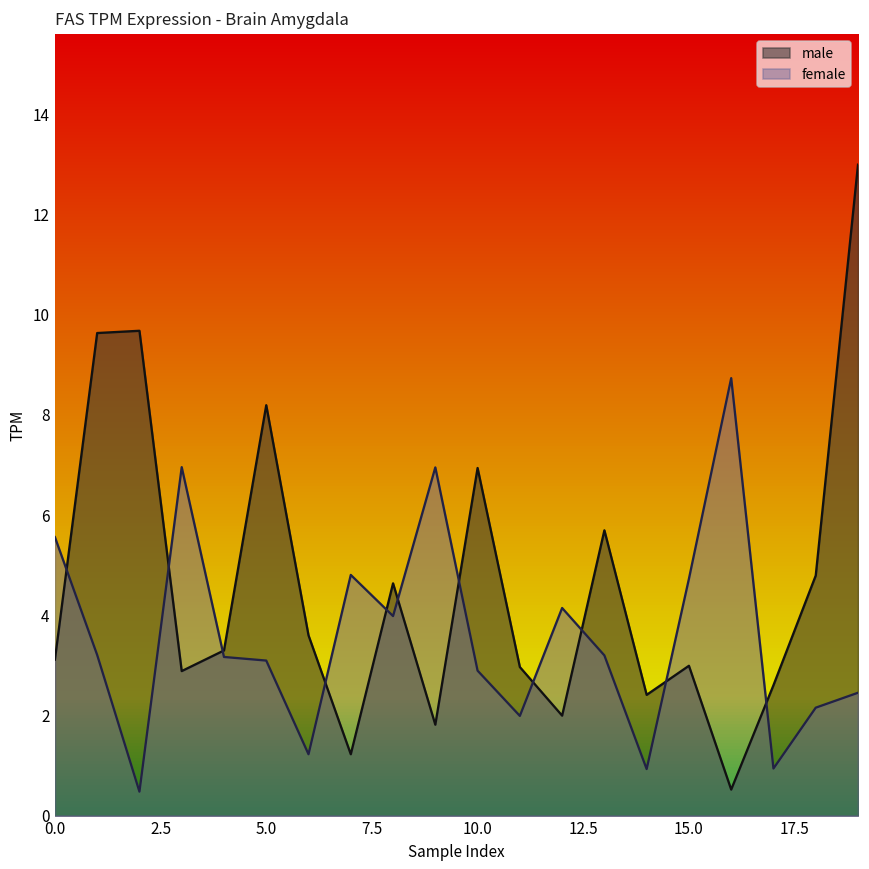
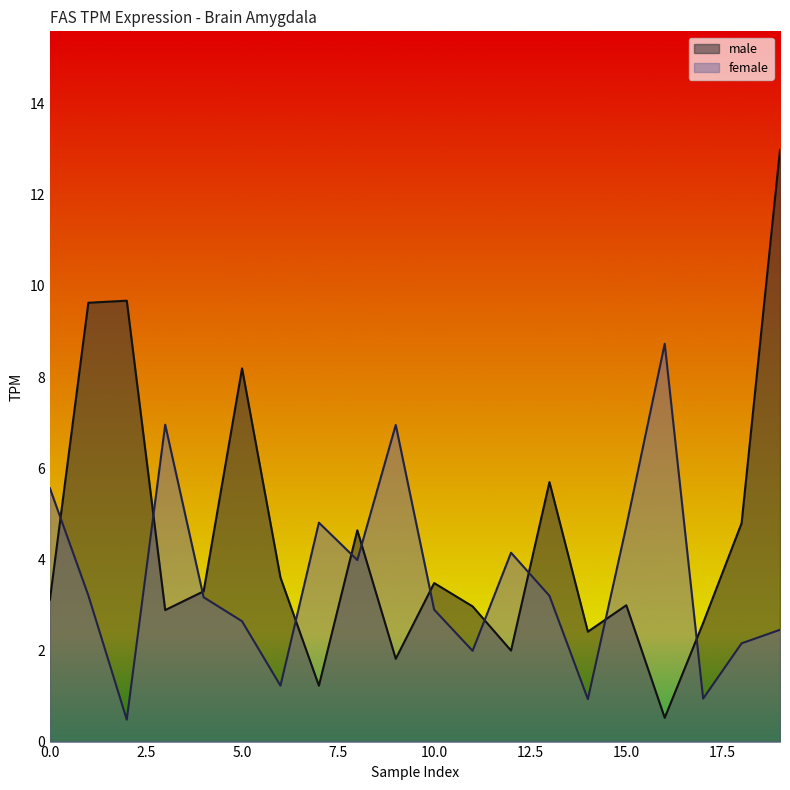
female, 5.0: 3.1 -> 2.6
male, 10.0: 6.9 -> 3.5
